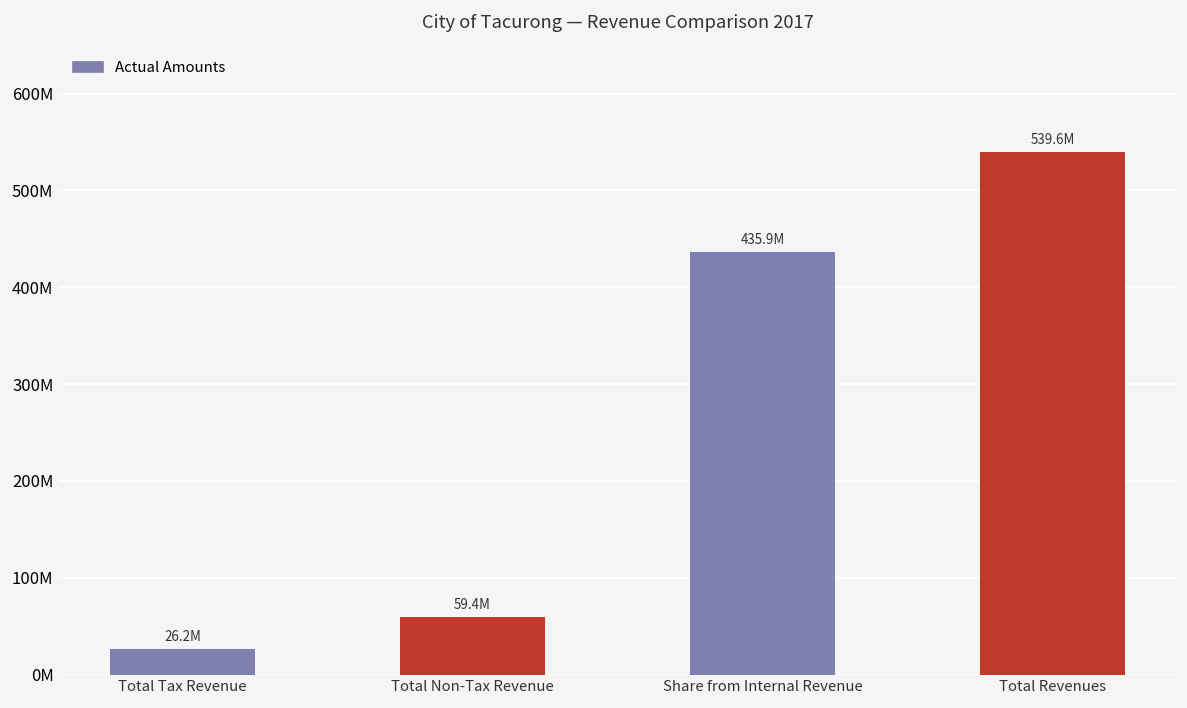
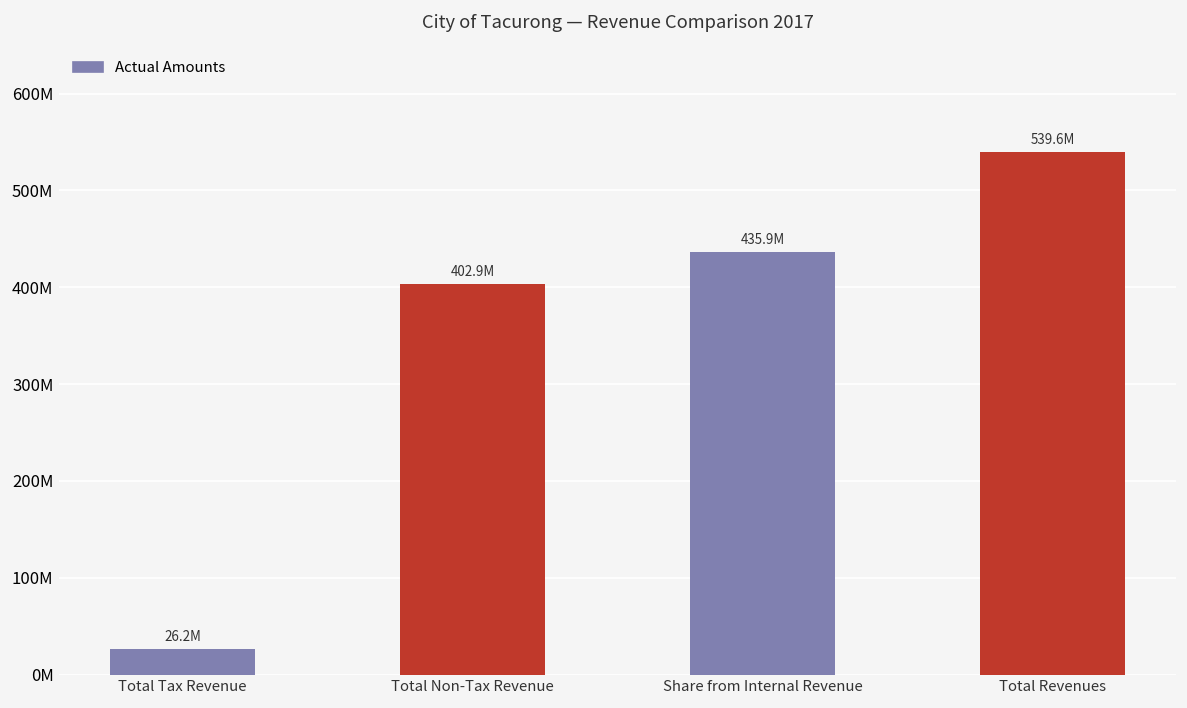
Total Non-Tax Revenue: 59.4M -> 402.9M
